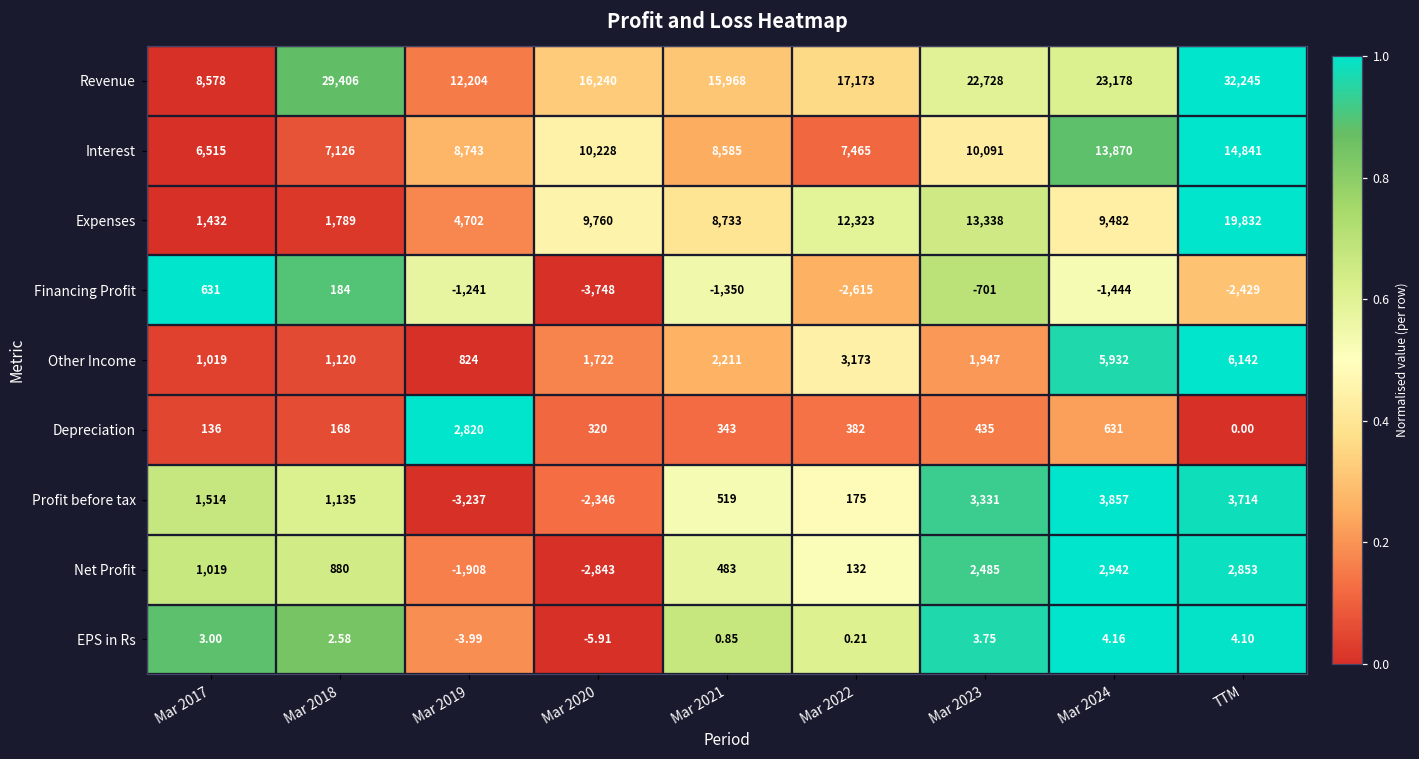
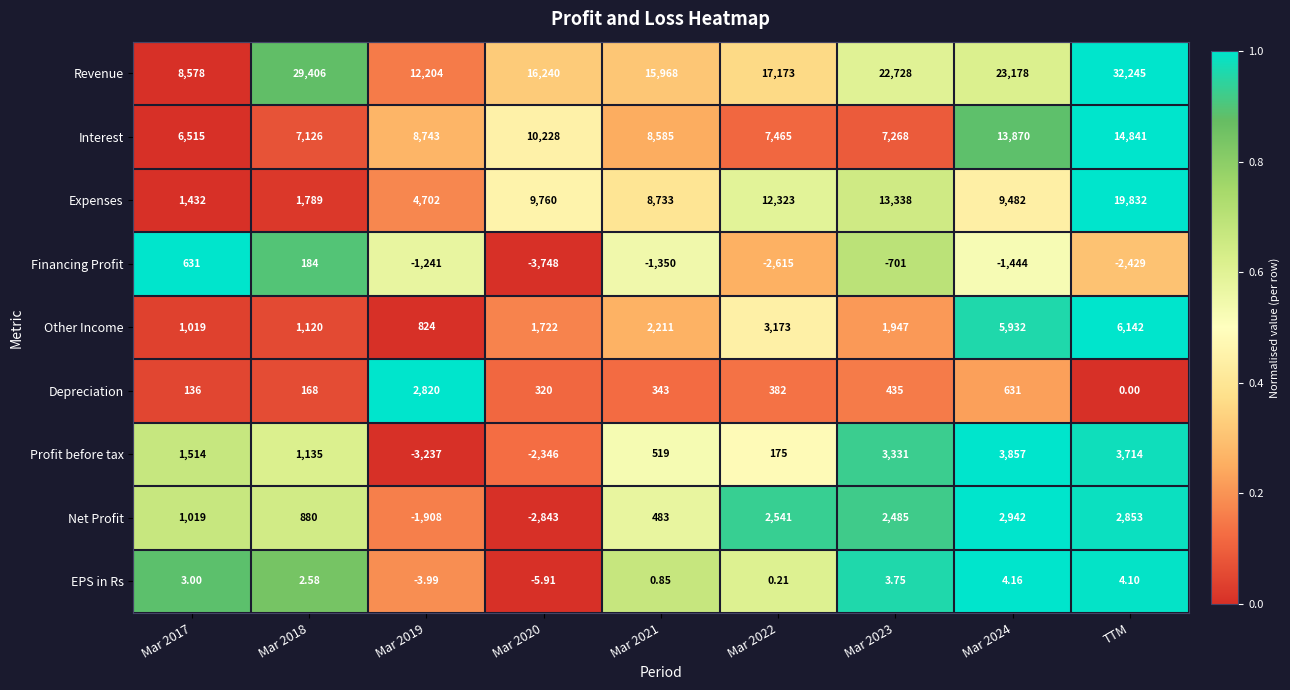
Interest, Mar 2023: 10,091 -> 7,268
Net Profit, Mar 2022: 132 -> 2,541
